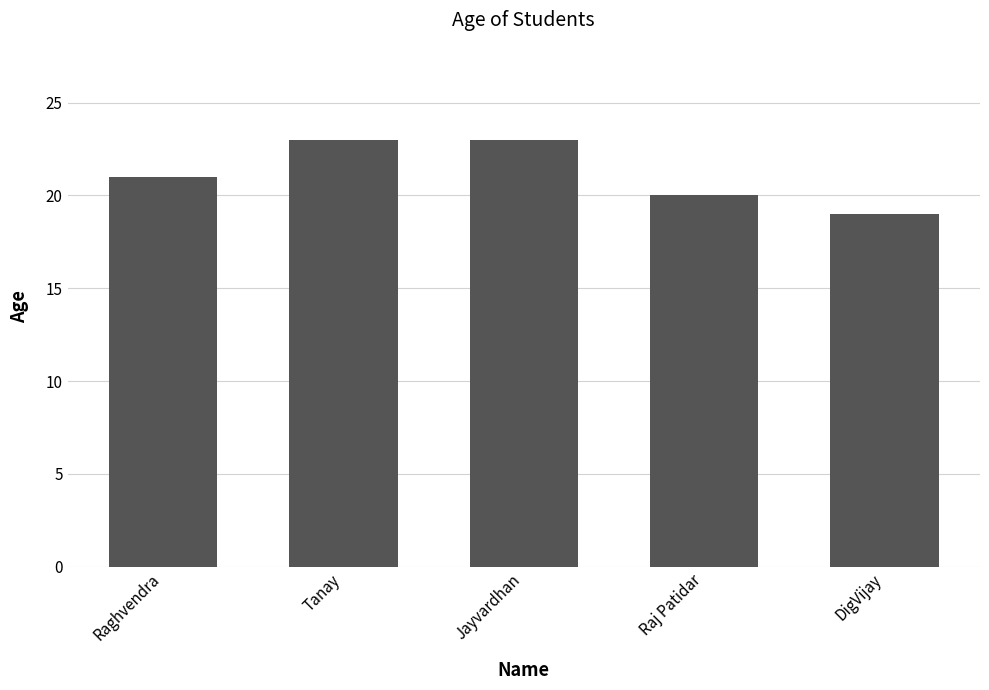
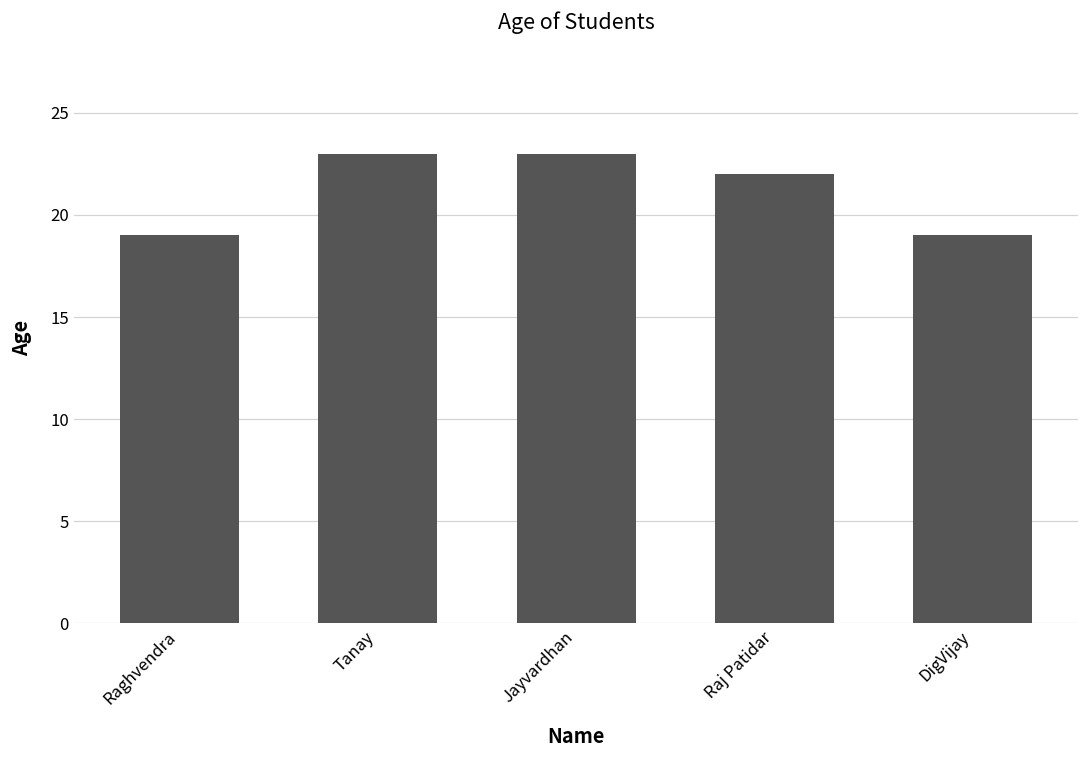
Raghvendra: 21 -> 19
Raj Patidar: 20 -> 22
